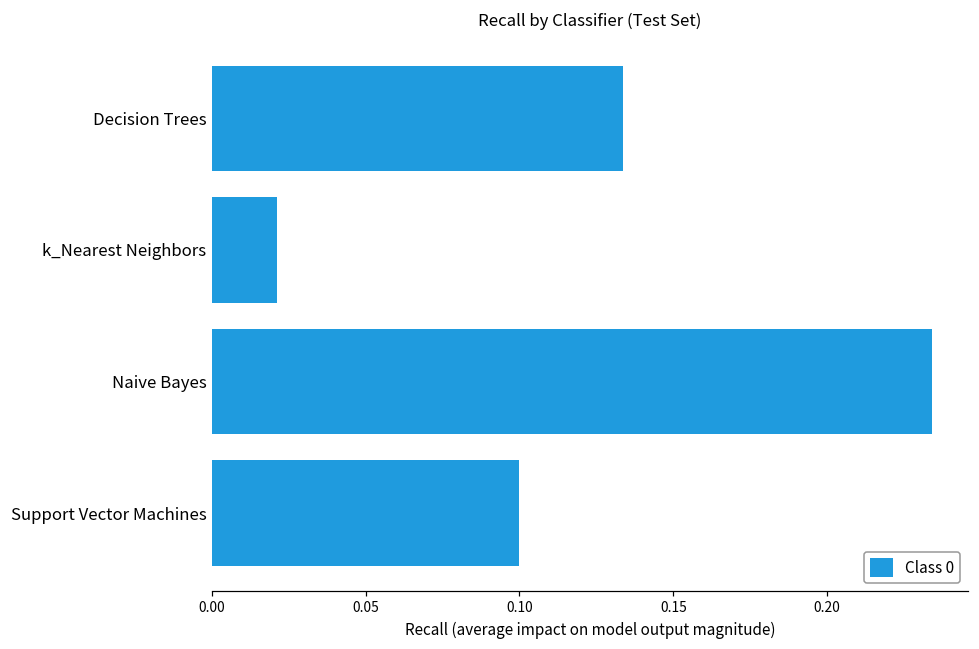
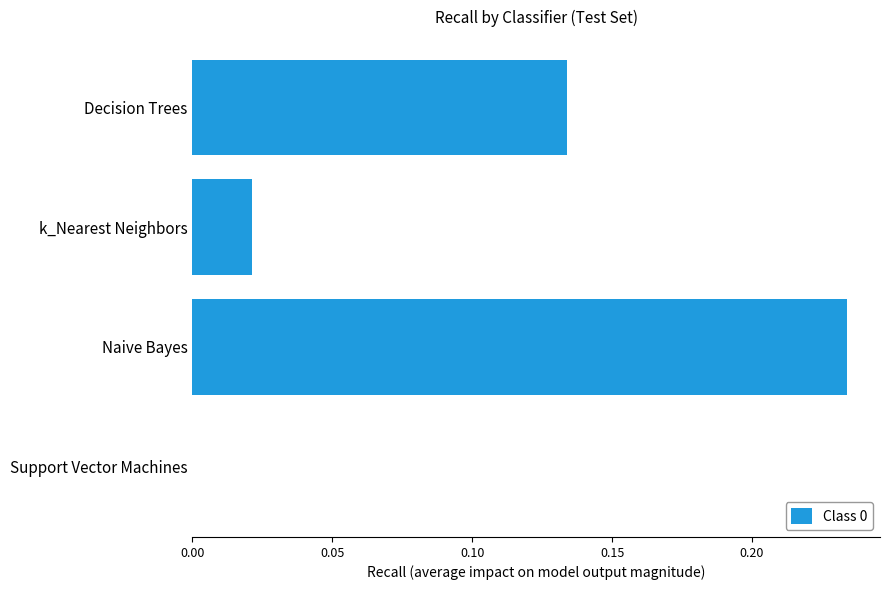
Support Vector Machines: 0.1 -> 0.0
